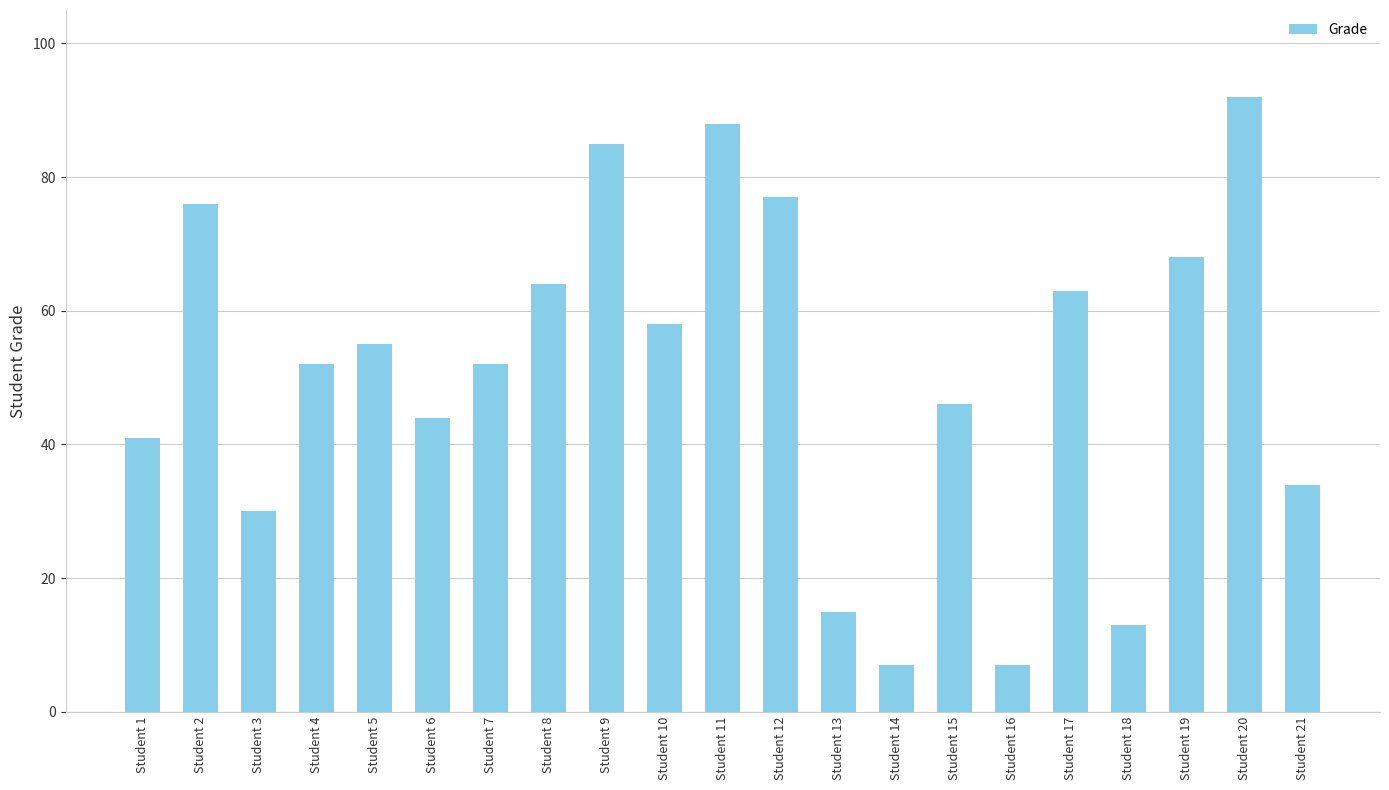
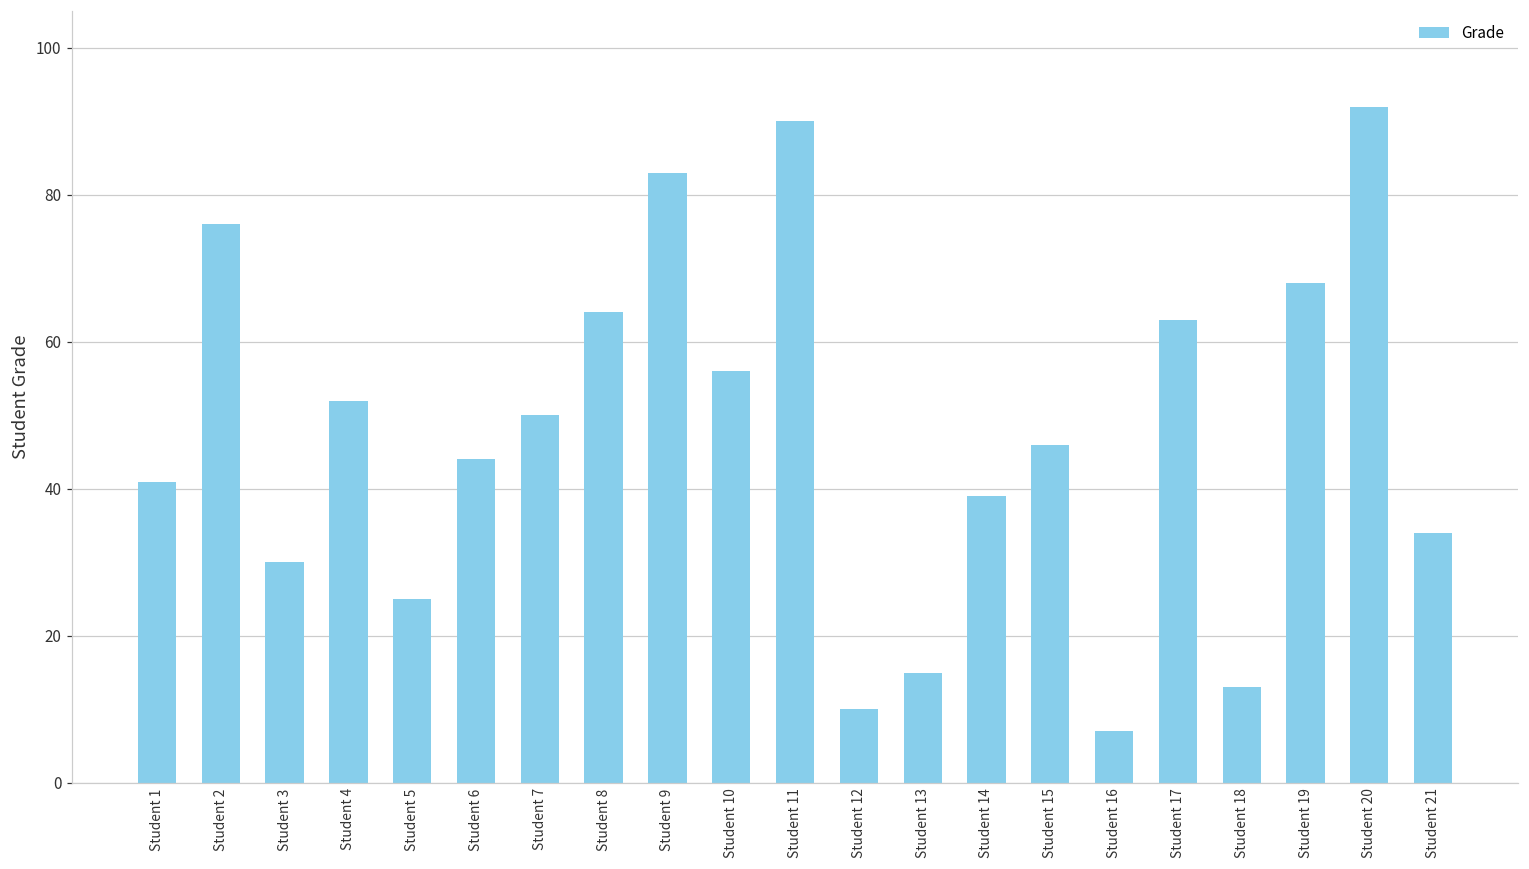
Student 5: 55 -> 25
Student 7: 52 -> 50
Student 9: 85 -> 83
Student 10: 58 -> 56
Student 11: 88 -> 90
Student 12: 77 -> 10
Student 14: 7 -> 39
